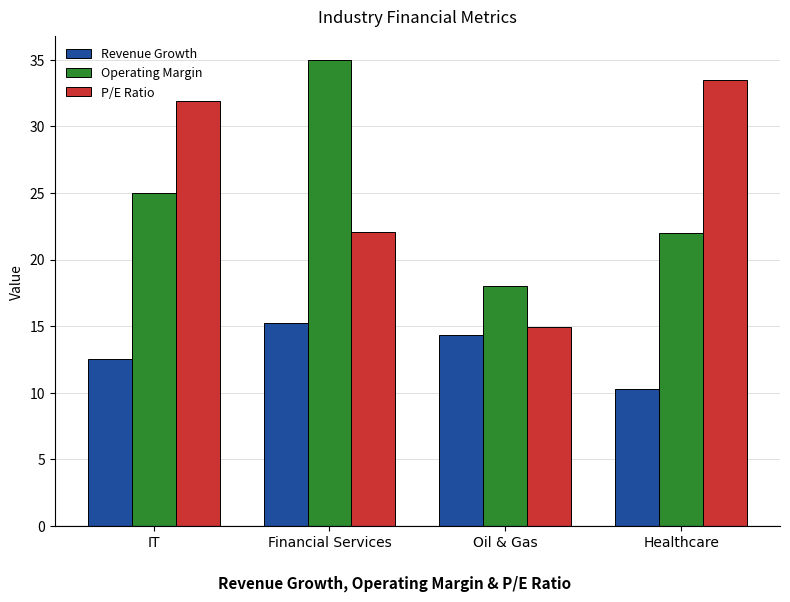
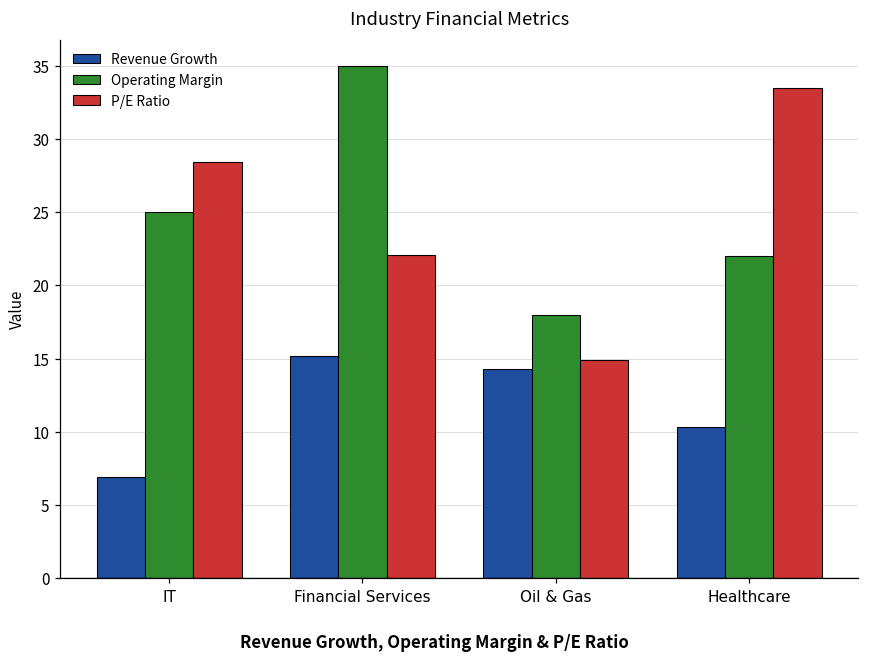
Revenue Growth, IT: 12.5 -> 6.9
P/E Ratio, IT: 31.9 -> 28.4
